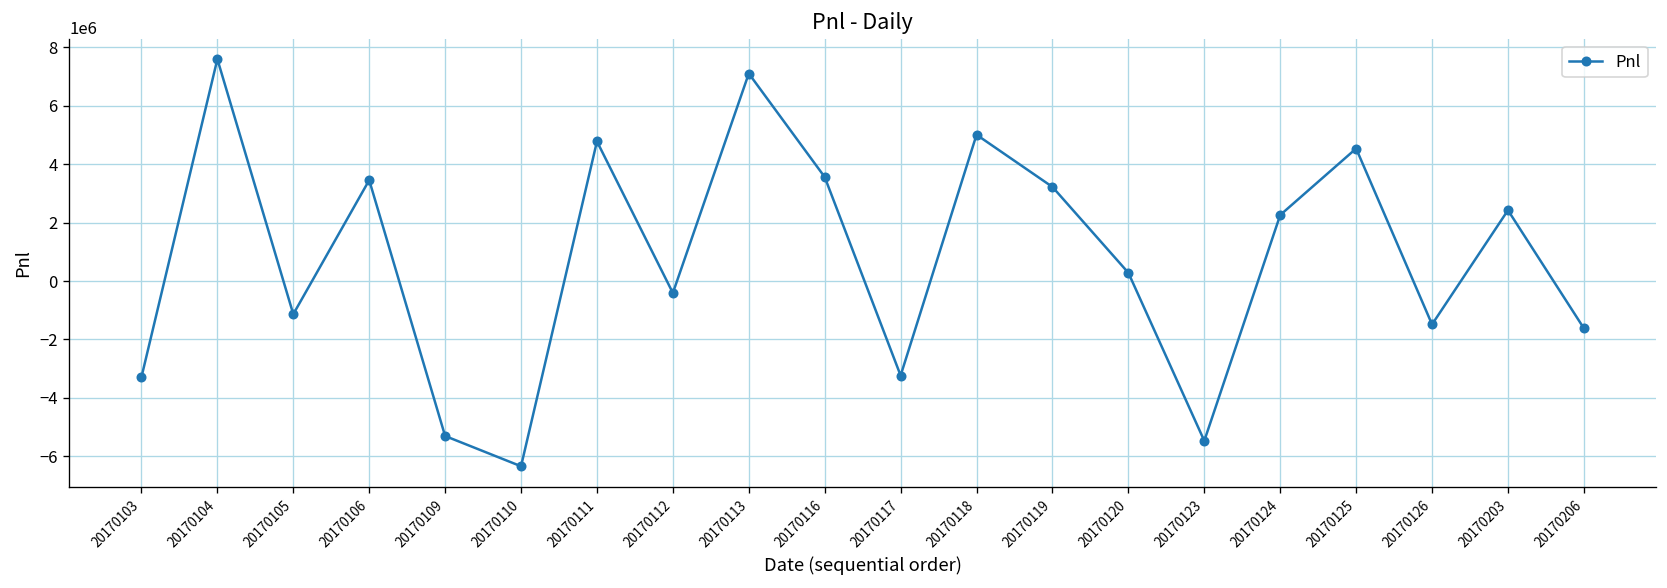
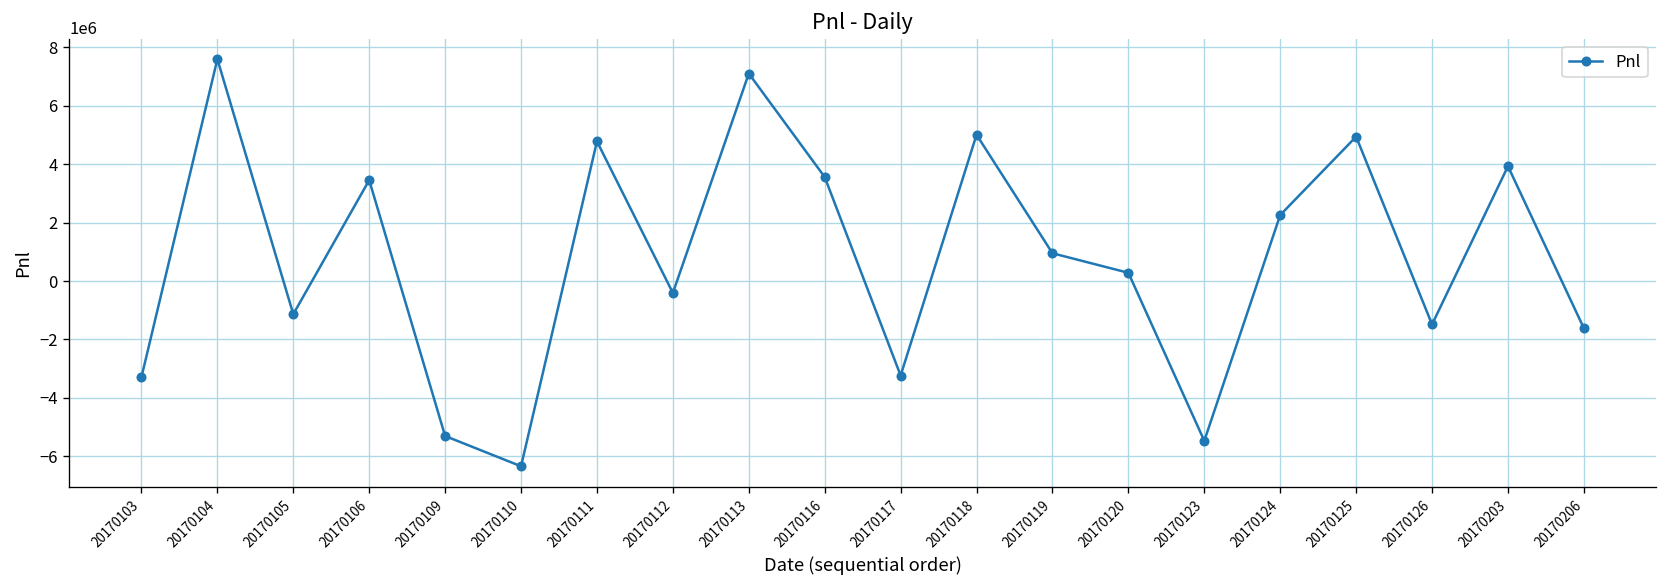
20170119: 3200000 -> 900000
20170125: 4500000 -> 4900000
20170203: 2400000 -> 3900000
